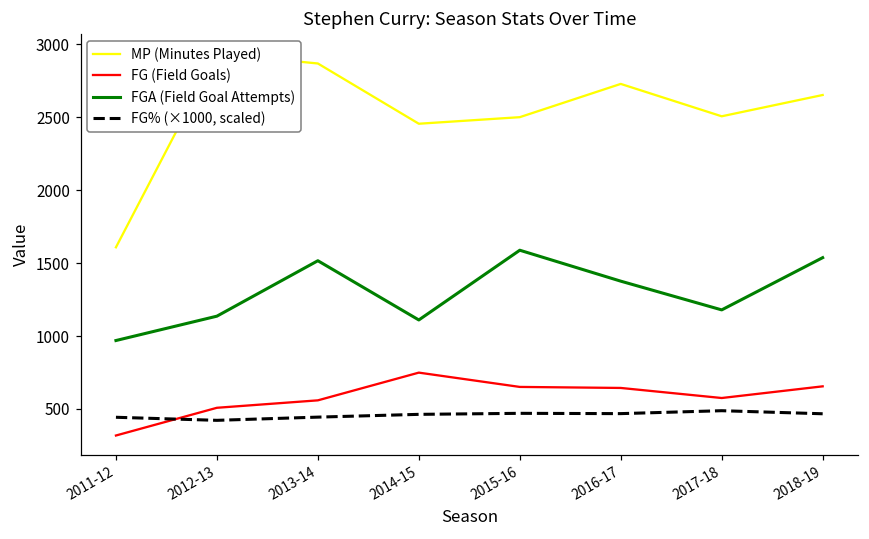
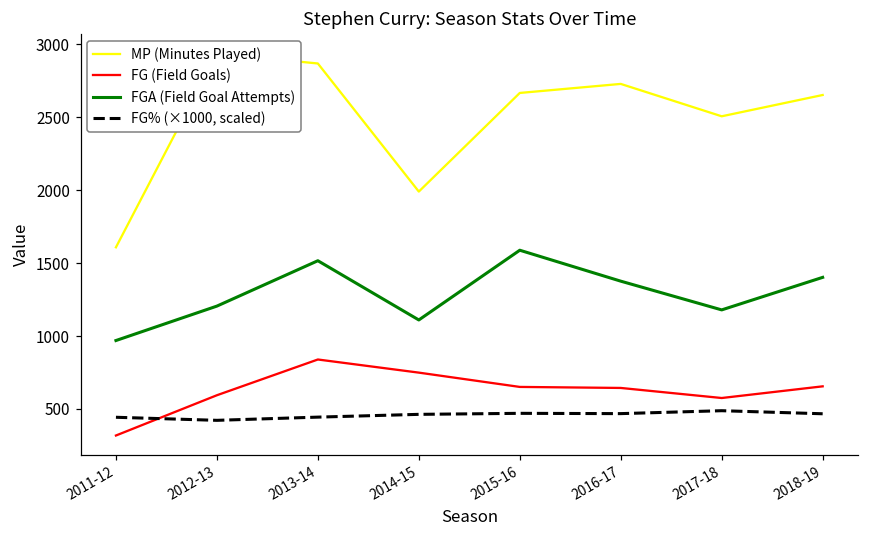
FG (Field Goals), 2012-13: 510 -> 590
FGA (Field Goal Attempts), 2012-13: 1140 -> 1210
FG (Field Goals), 2013-14: 560 -> 840
MP (Minutes Played), 2014-15: 2460 -> 1990
MP (Minutes Played), 2015-16: 2500 -> 2670
FGA (Field Goal Attempts), 2018-19: 1540 -> 1400
